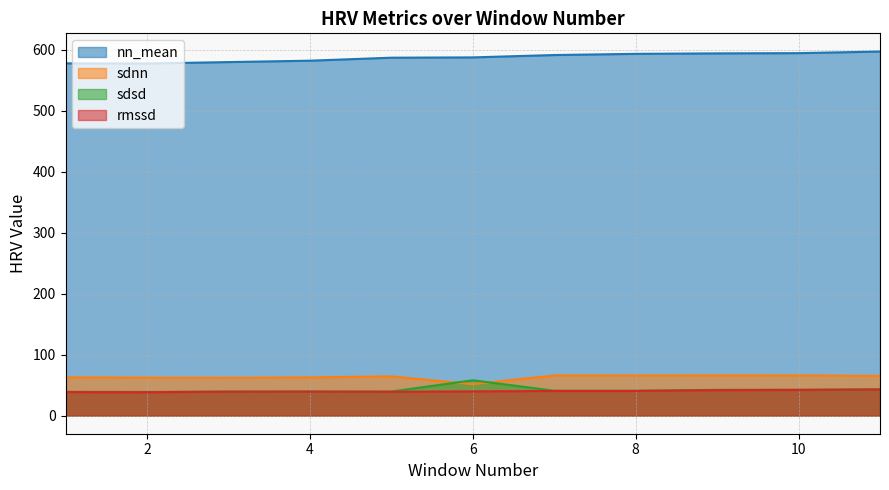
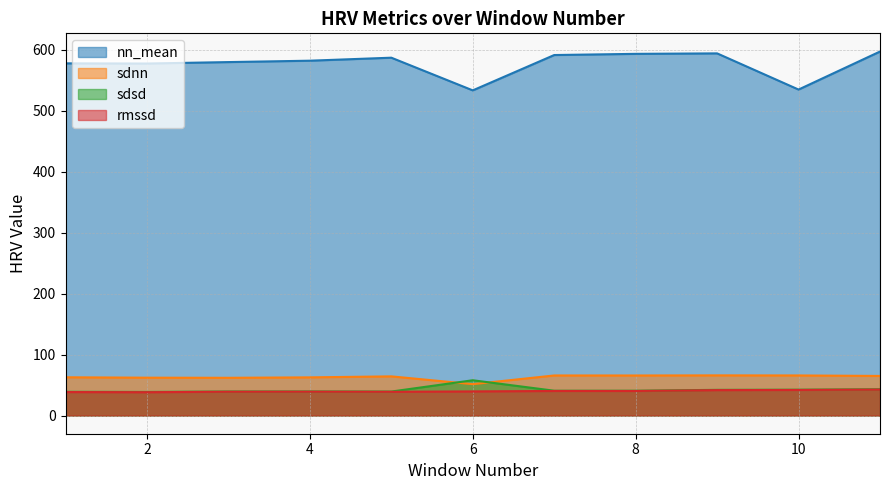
nn_mean, 6: 590 -> 530
nn_mean, 10: 590 -> 530
